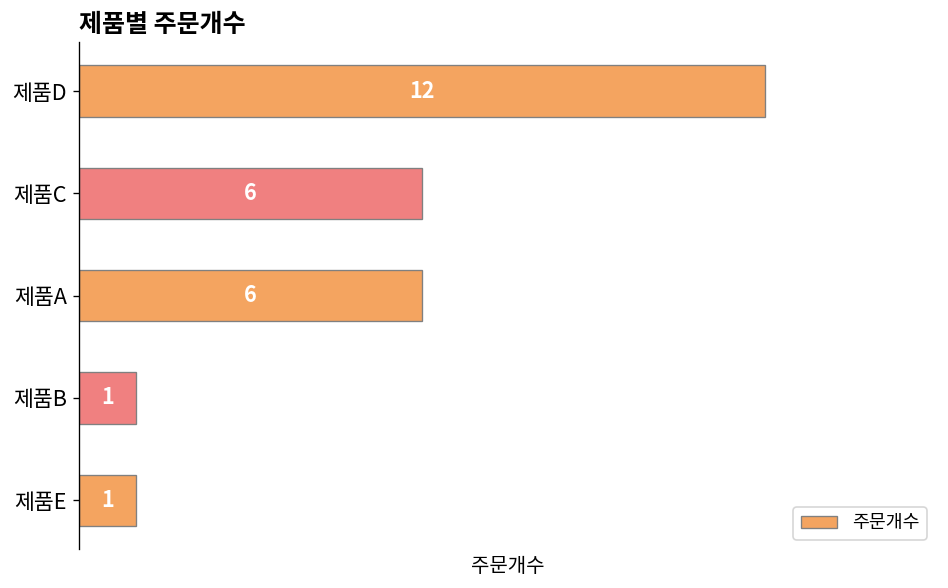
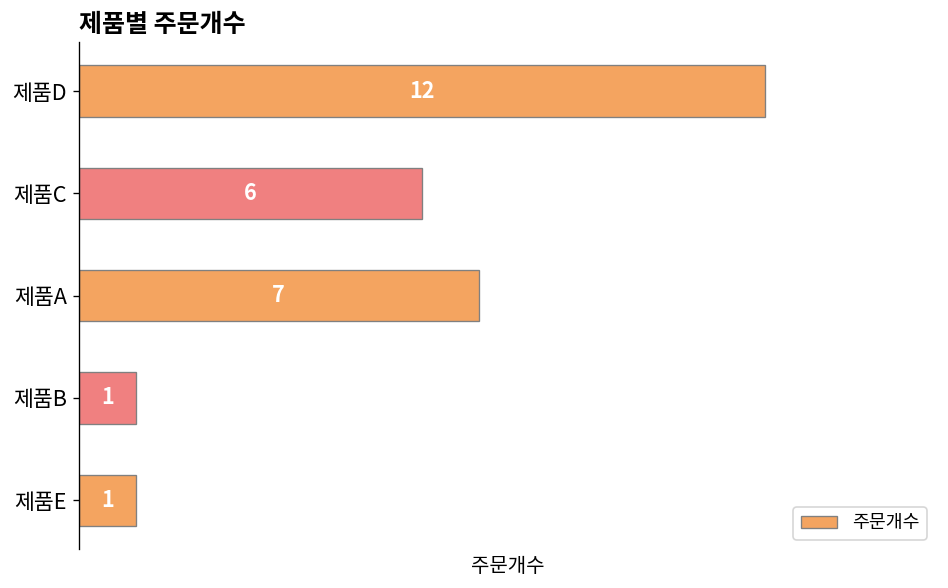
제품A: 6 -> 7
